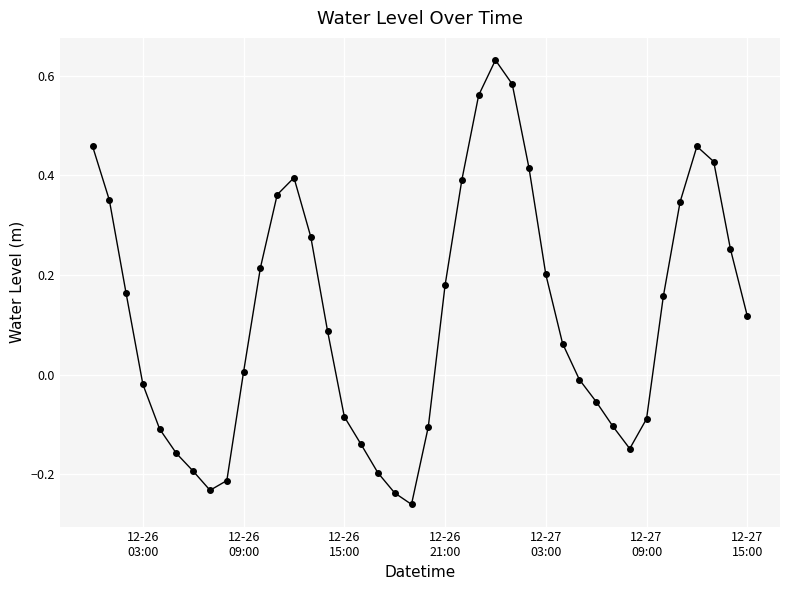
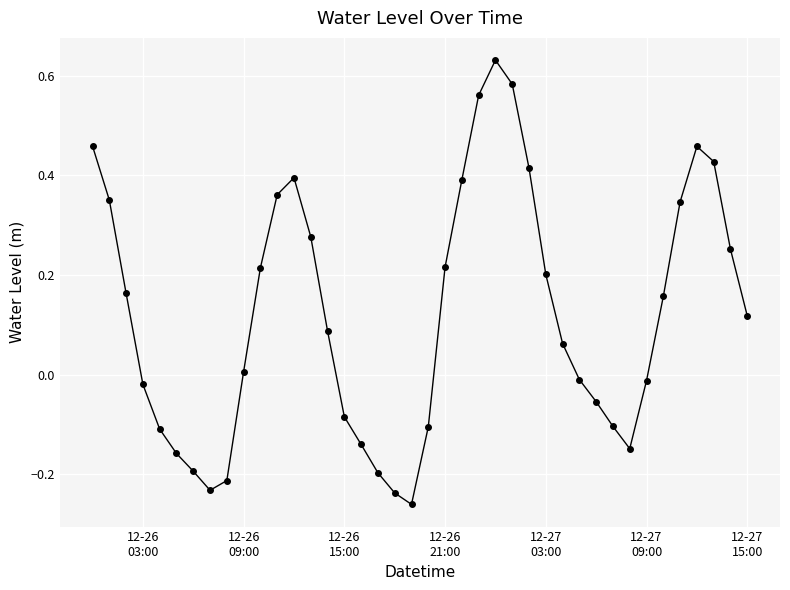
12-26 21:00: 0.18 -> 0.22
12-27 09:00: -0.09 -> -0.01
